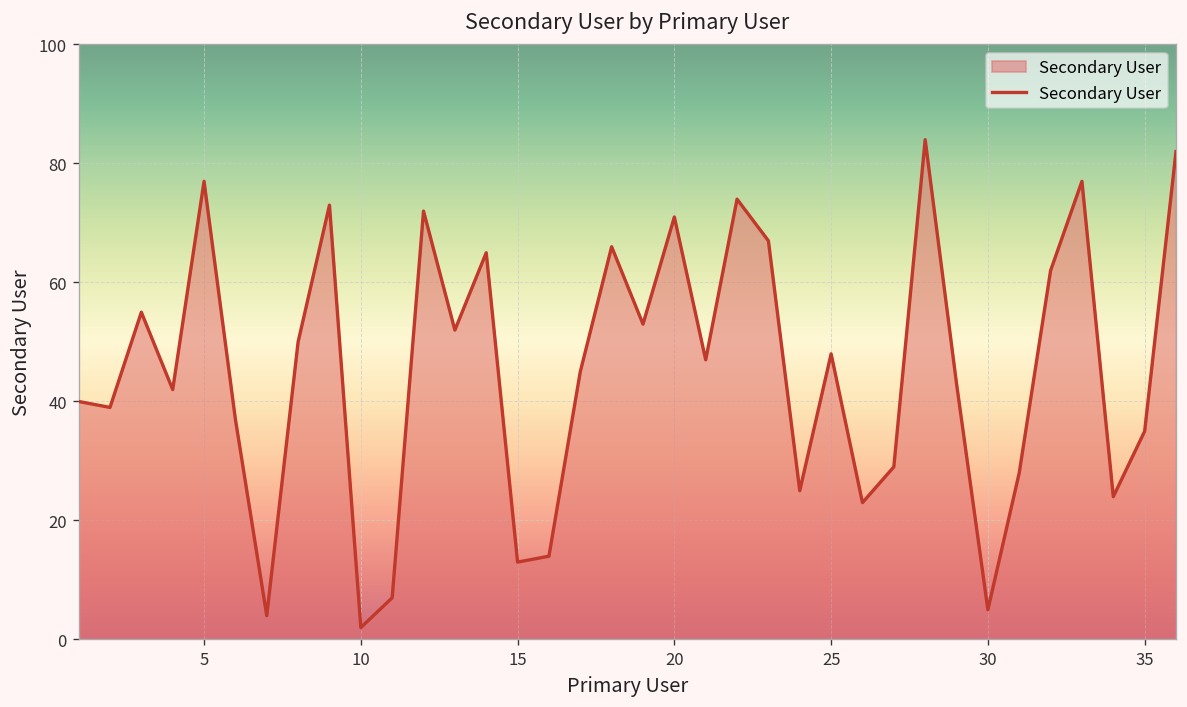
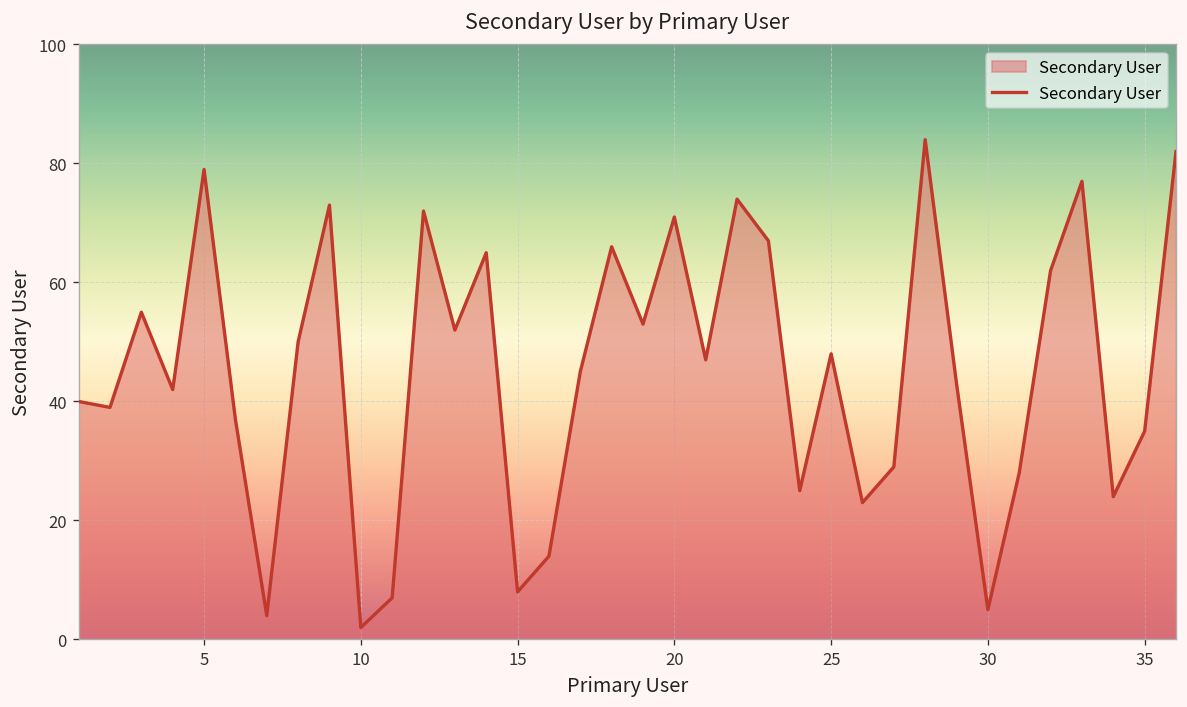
5: 77 -> 79
15: 13 -> 8
